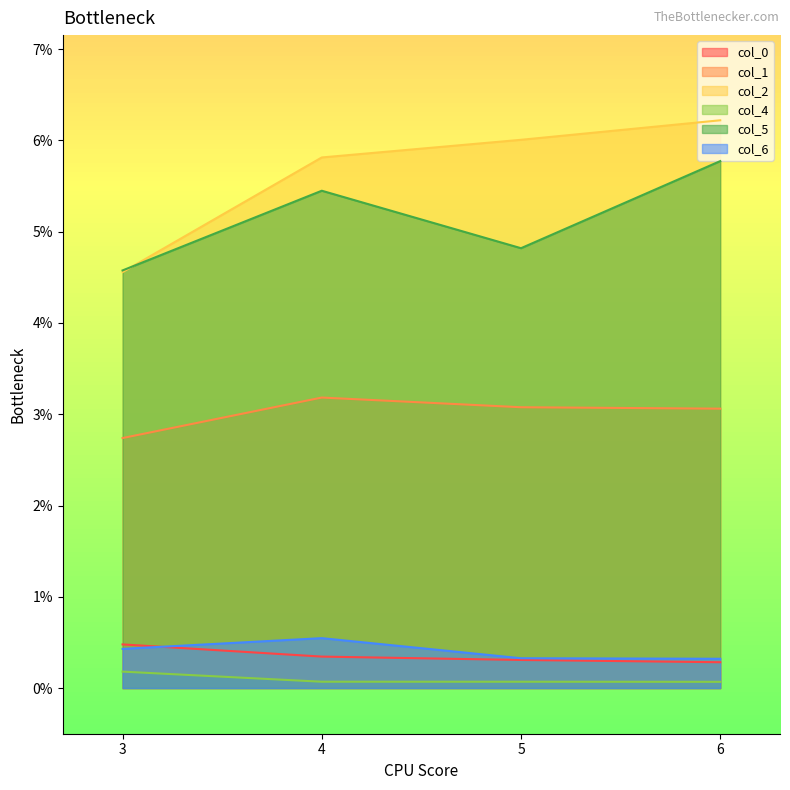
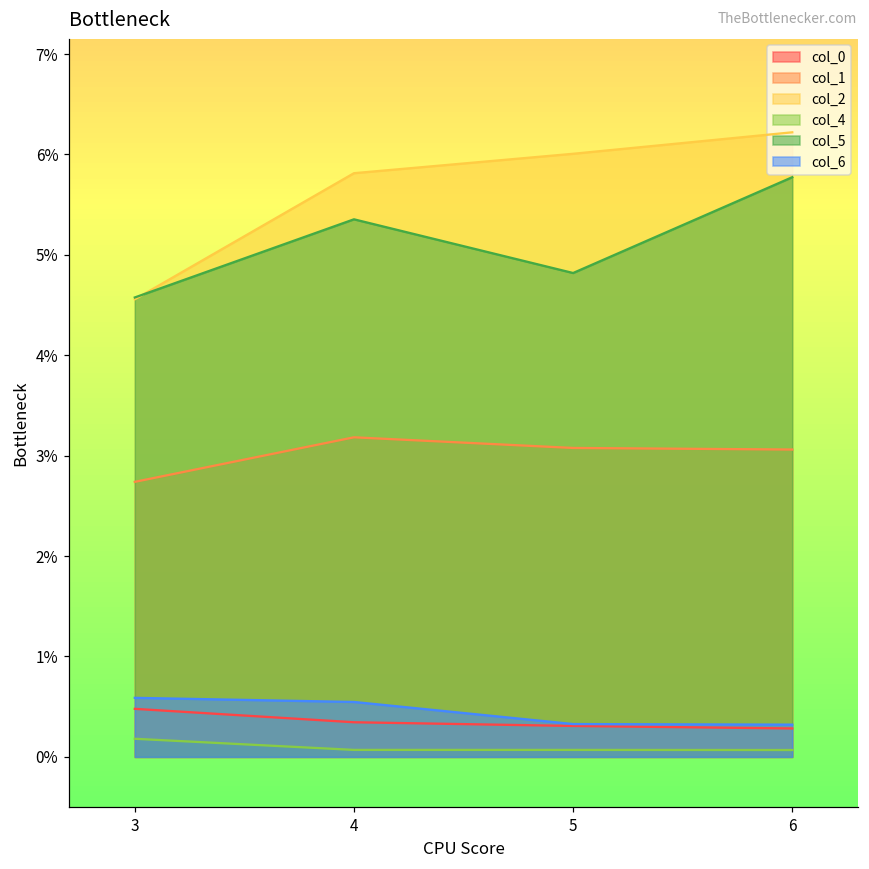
col_6, 3: 0.4% -> 0.6%
col_5, 4: 5.45% -> 5.35%
